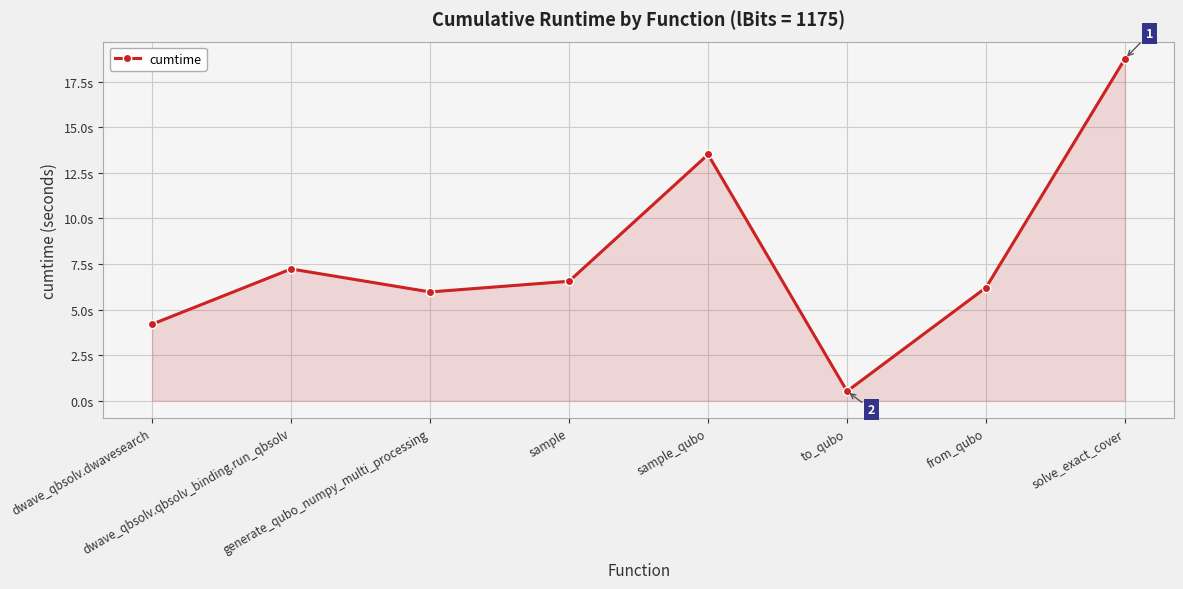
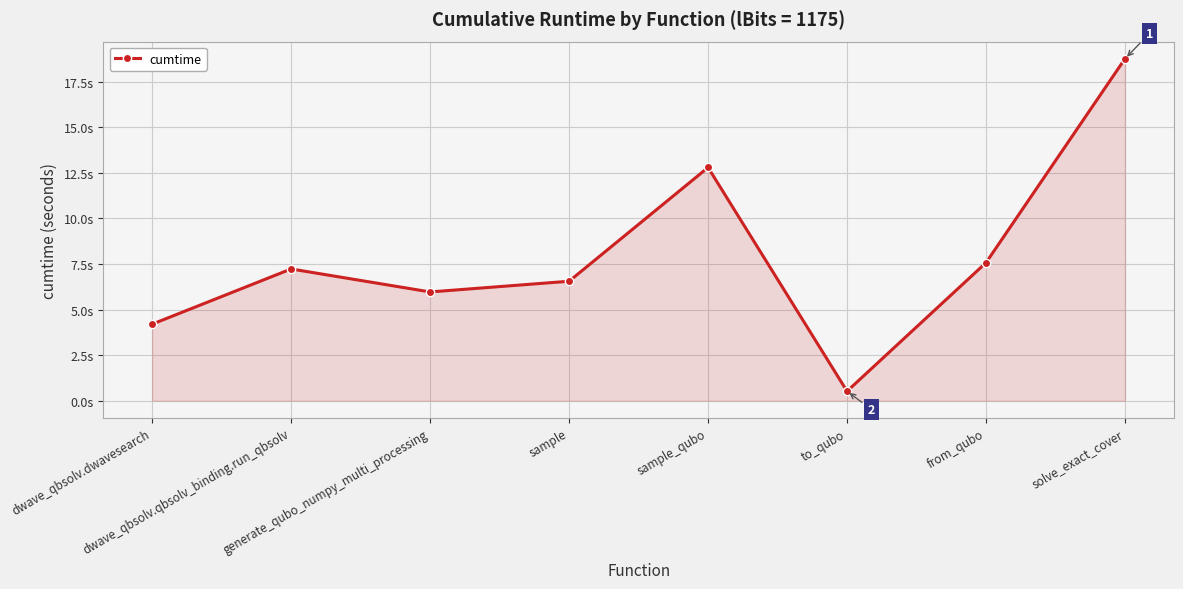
sample_qubo: 13.5s -> 12.8s
from_qubo: 6.2s -> 7.6s
